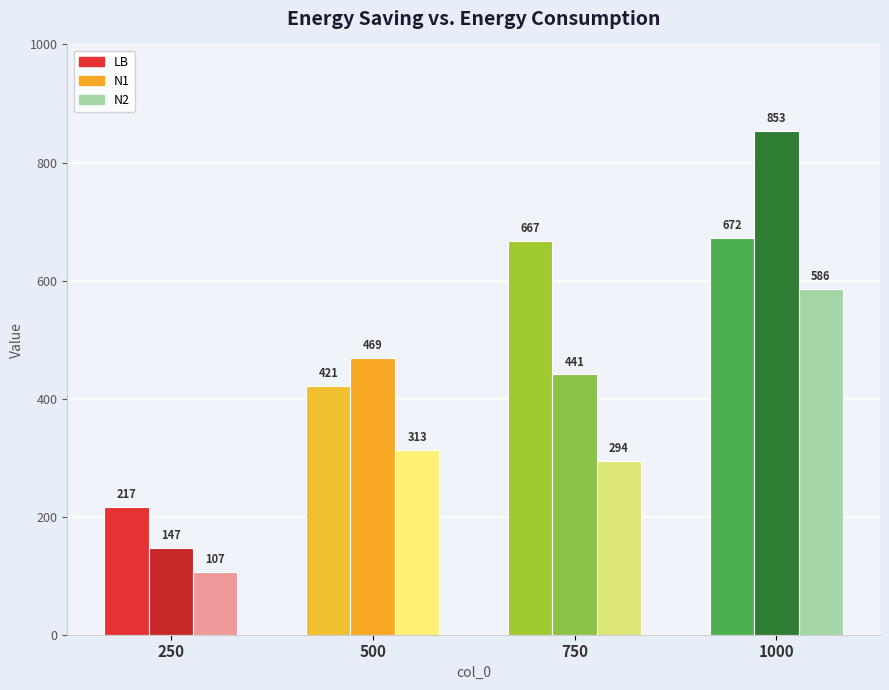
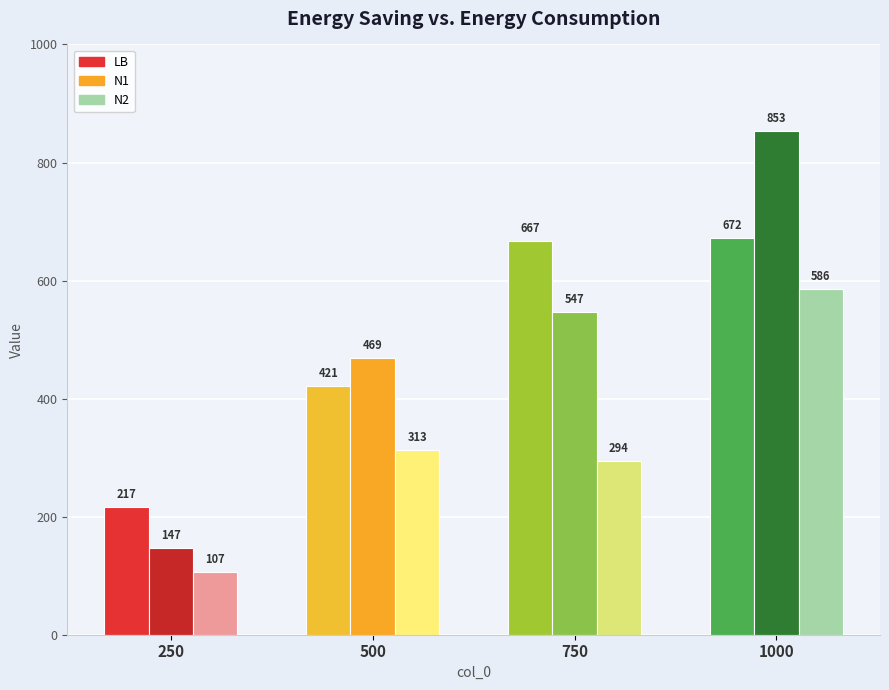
750: 441 -> 547
